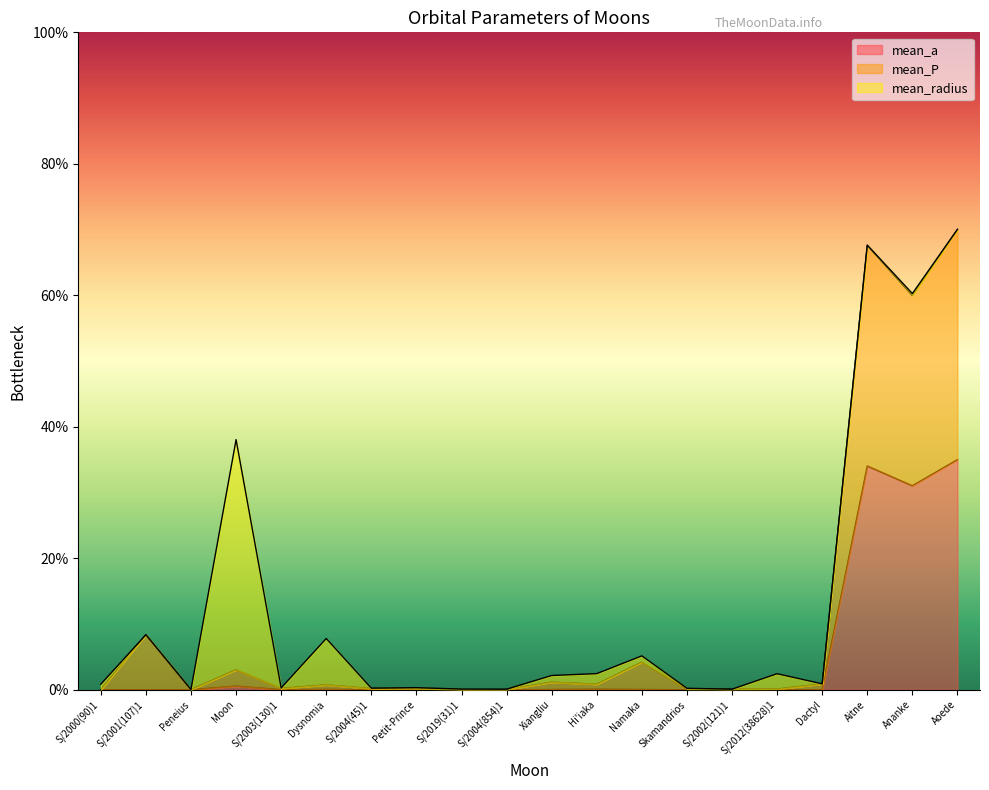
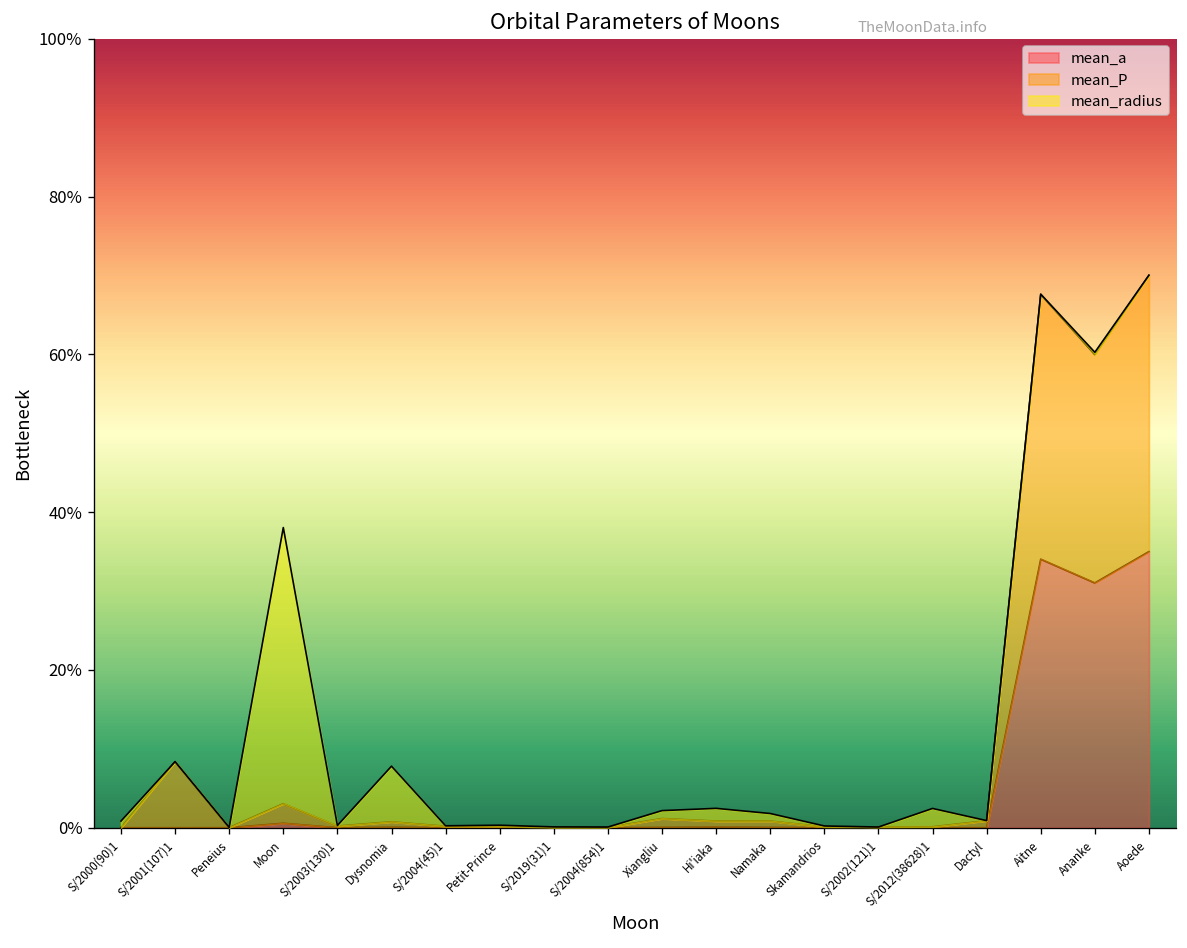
mean_P, Namaka: 4% -> 1%
